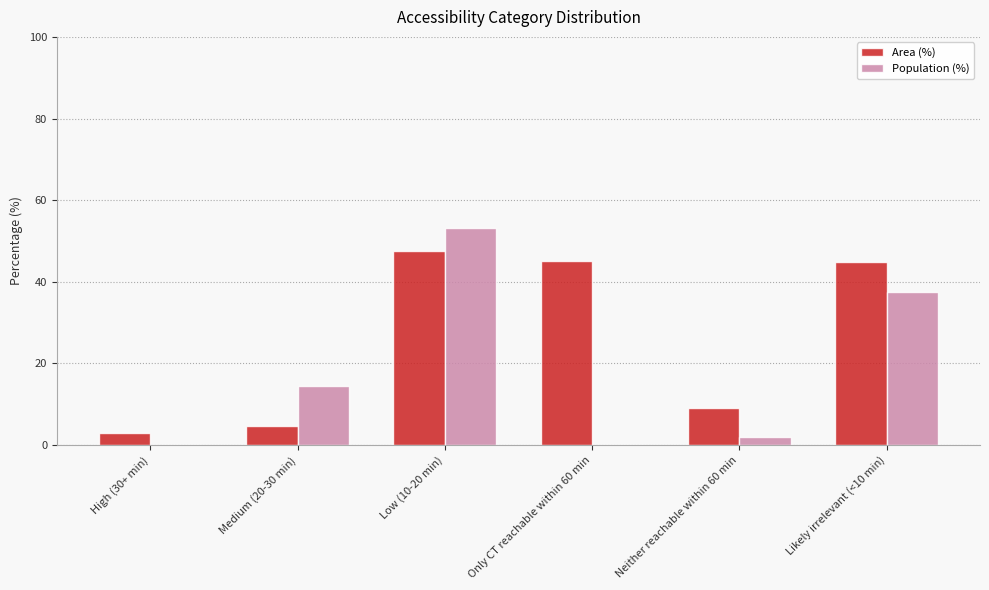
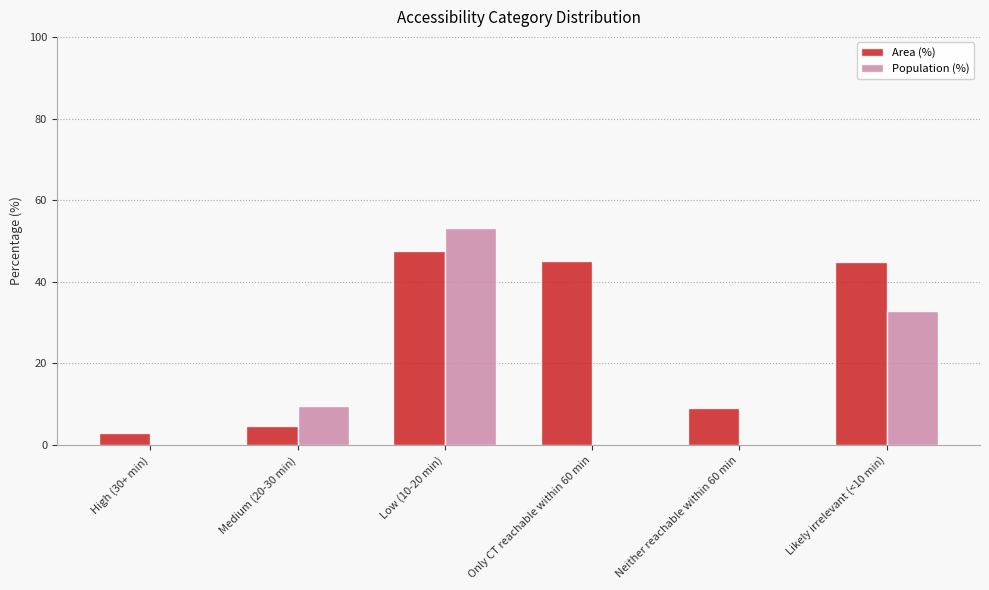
Population (%), Medium (20-30 min): 15 -> 10
Population (%), Neither reachable within 60 min: 2 -> 0
Population (%), Likely irrelevant (<10 min): 37 -> 33
